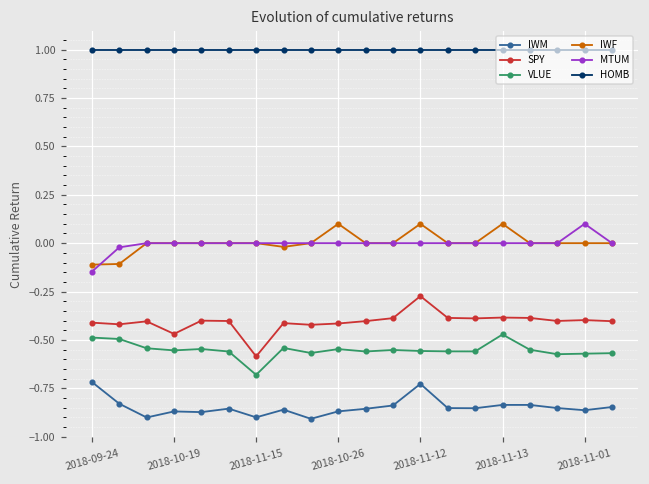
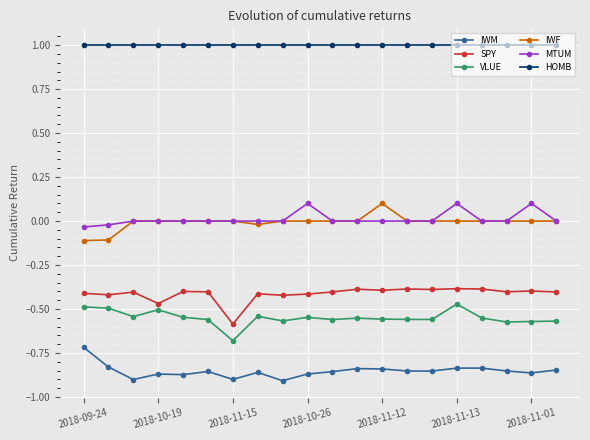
MTUM, 2018-09-24: -0.15 -> -0.03
VLUE, 2018-10-19: -0.55 -> -0.50
IWF, 2018-10-26: 0.1 -> 0.0
MTUM, 2018-10-26: 0.0 -> 0.1
IWM, 2018-11-12: -0.73 -> -0.84
SPY, 2018-11-12: -0.27 -> -0.39
IWF, 2018-11-13: 0.1 -> 0.0
MTUM, 2018-11-13: 0.0 -> 0.1
